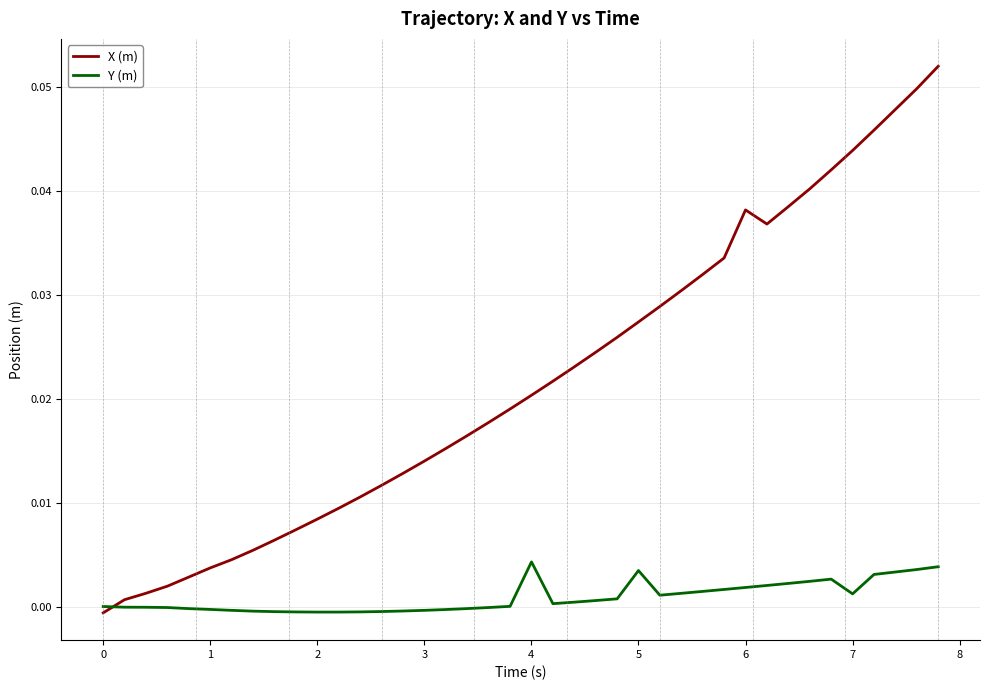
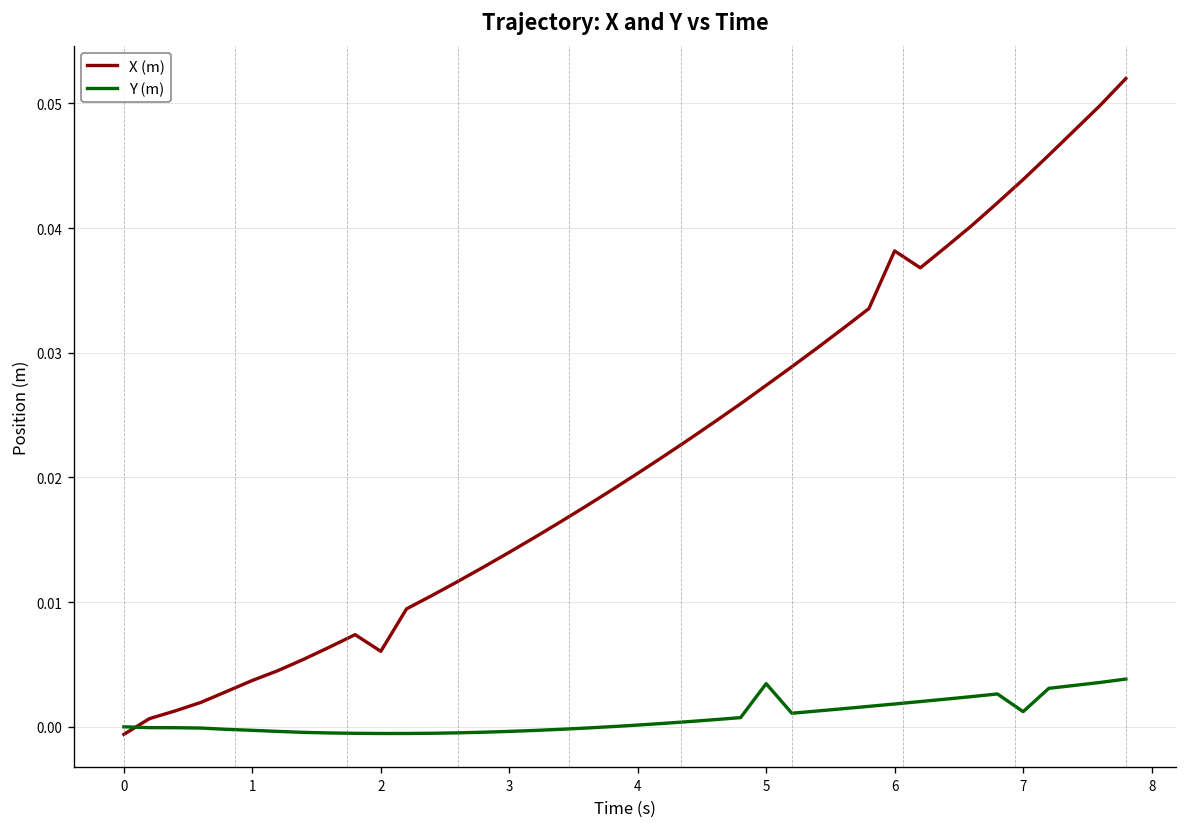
X (m), 2: 0.0084 -> 0.0061
Y (m), 4: 0.0043 -> 0.0001
